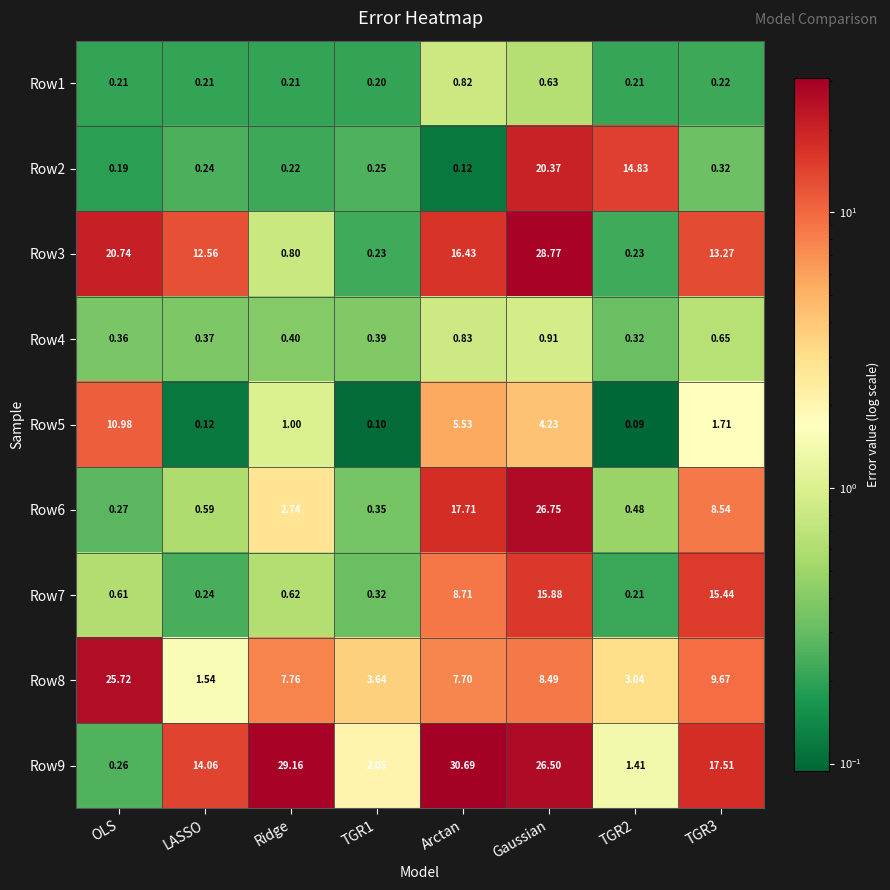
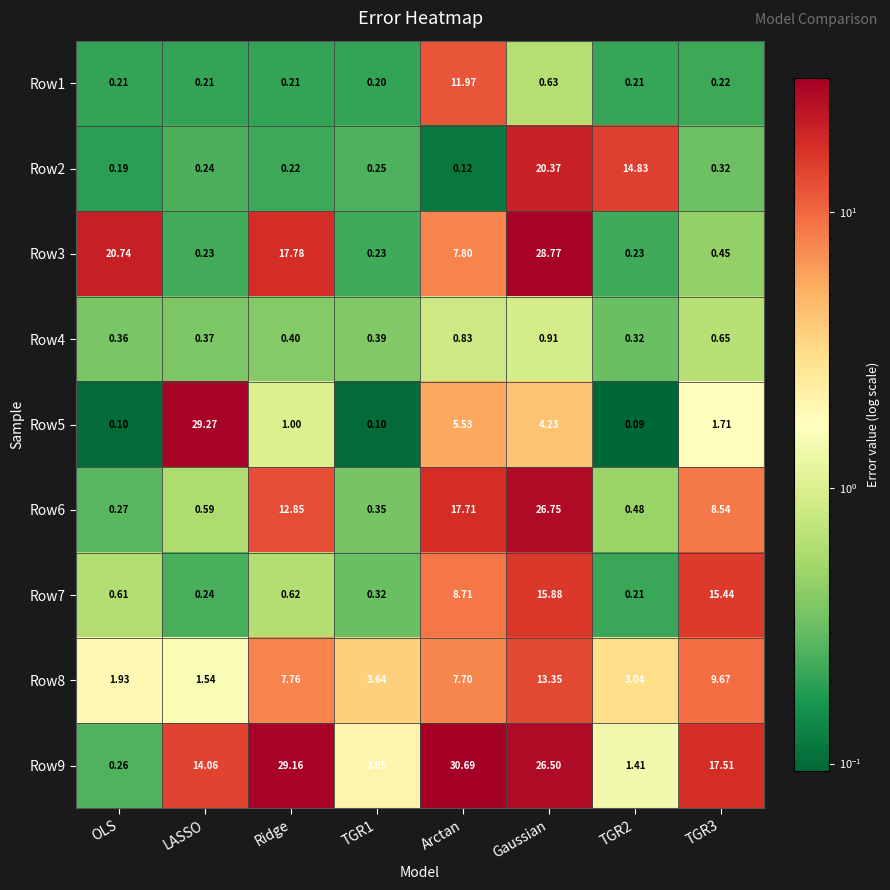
Row1, Arctan: 0.82 -> 11.97
Row3, LASSO: 12.56 -> 0.23
Row3, Ridge: 0.80 -> 17.78
Row3, Arctan: 16.43 -> 7.80
Row3, TGR3: 13.27 -> 0.45
Row5, OLS: 10.98 -> 0.10
Row5, LASSO: 0.12 -> 29.27
Row6, Ridge: 2.74 -> 12.85
Row8, OLS: 25.72 -> 1.93
Row8, Gaussian: 8.49 -> 13.35
